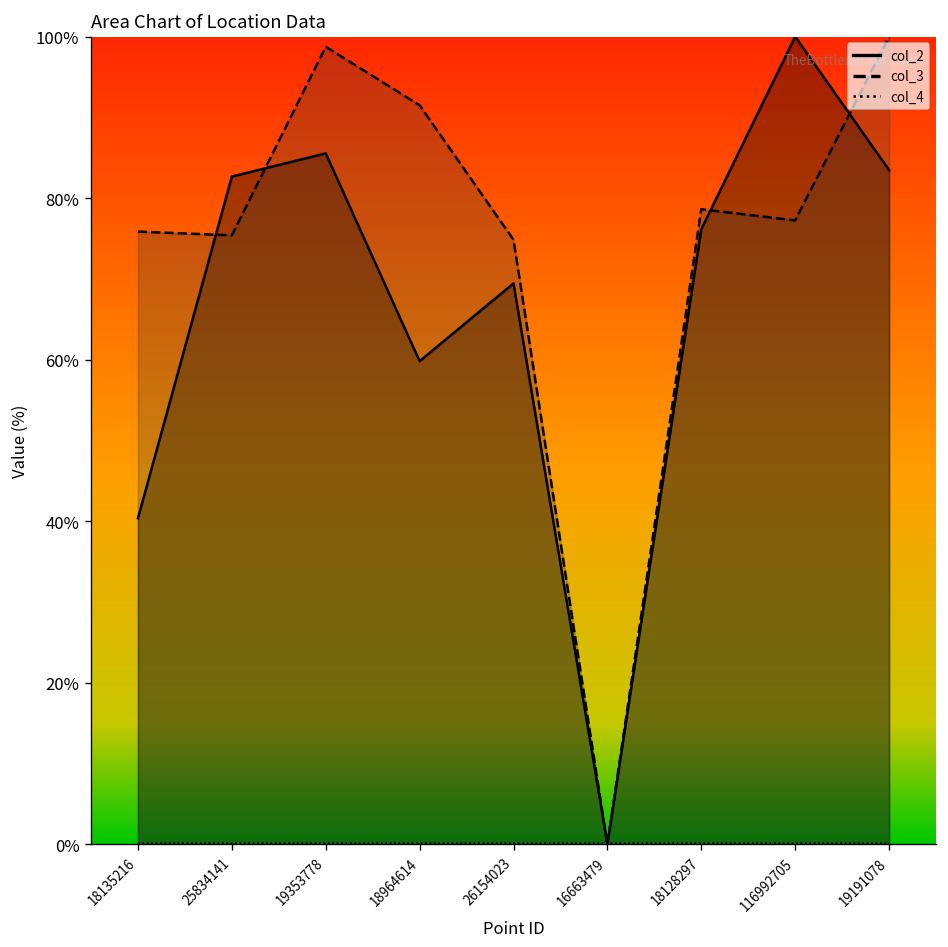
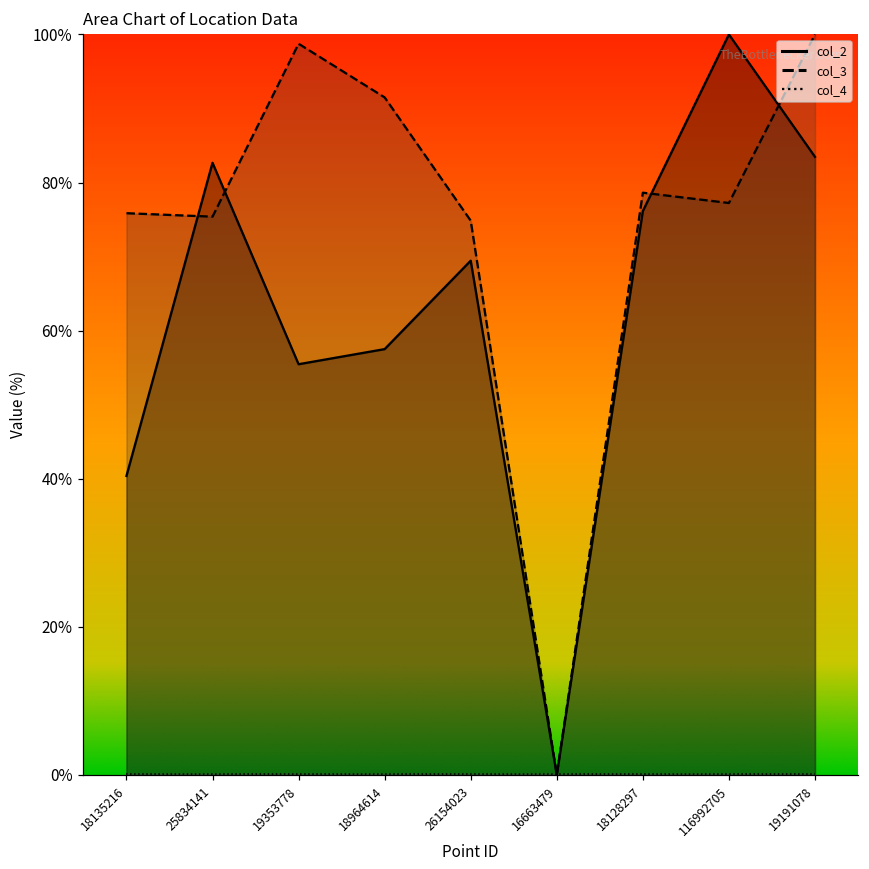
col_2, 19353778: 86% -> 55%
col_2, 18964614: 60% -> 57%
